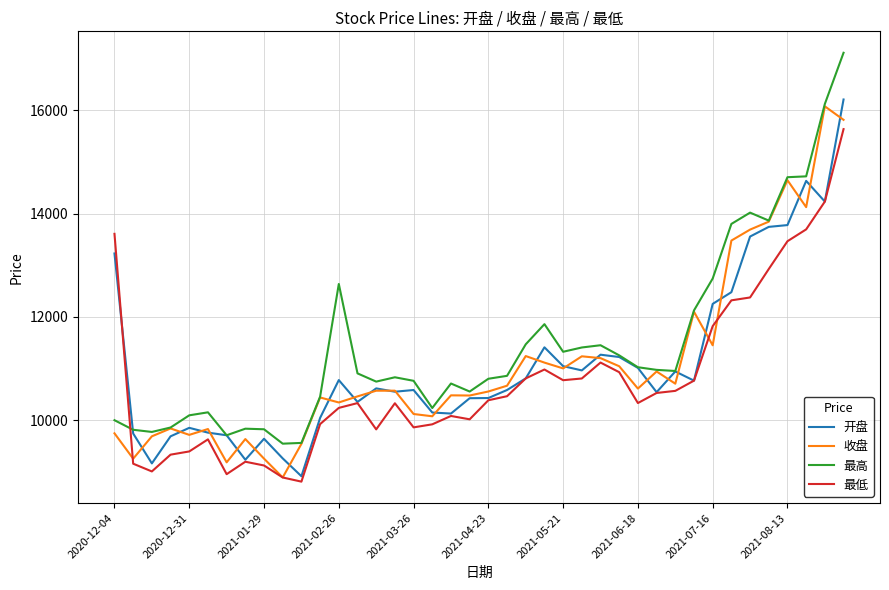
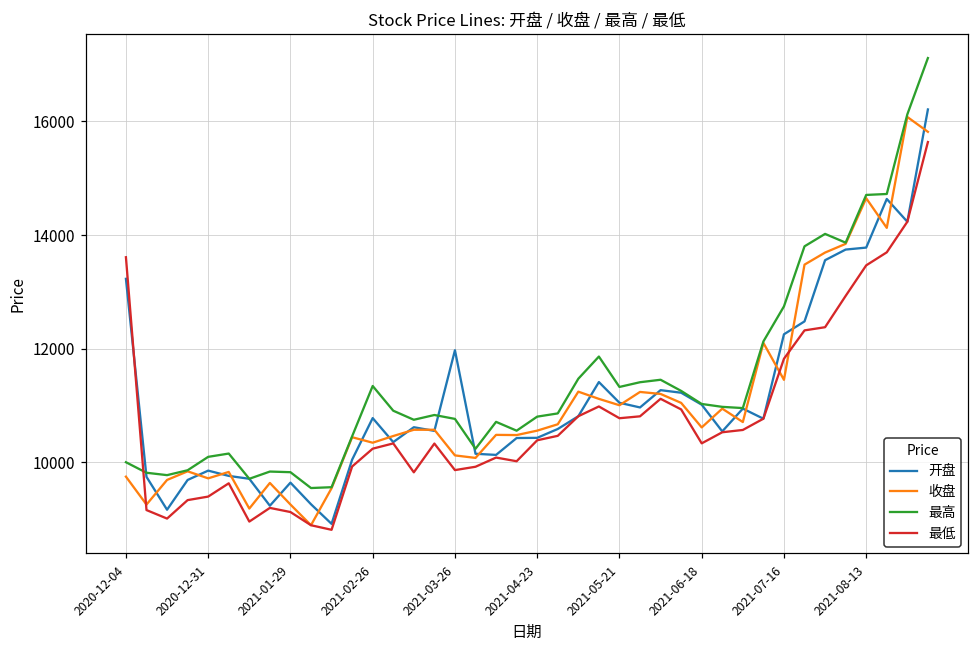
最高, 2021-02-26: 12600 -> 11300
开盘, 2021-03-26: 10600 -> 12000
